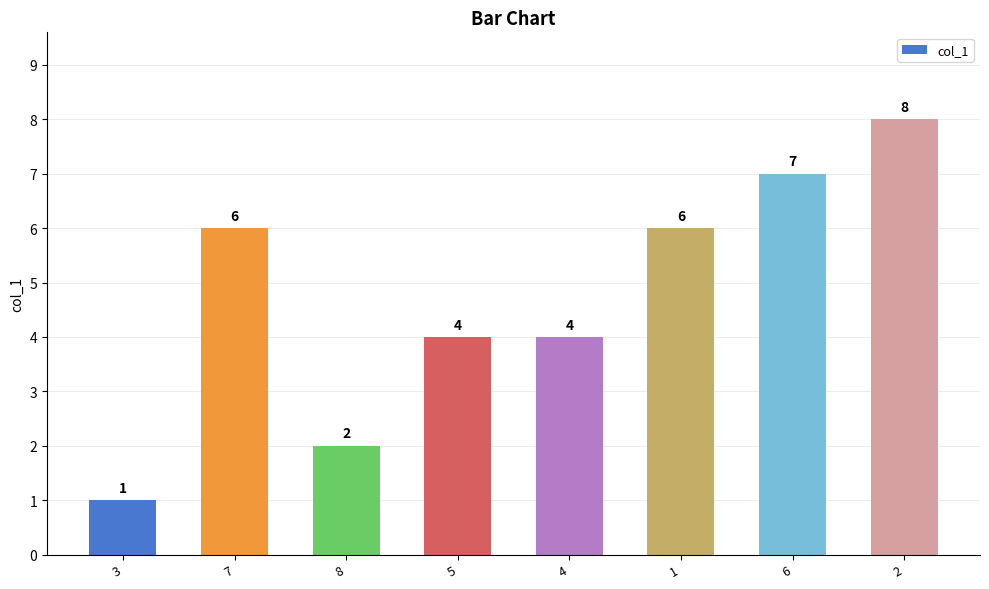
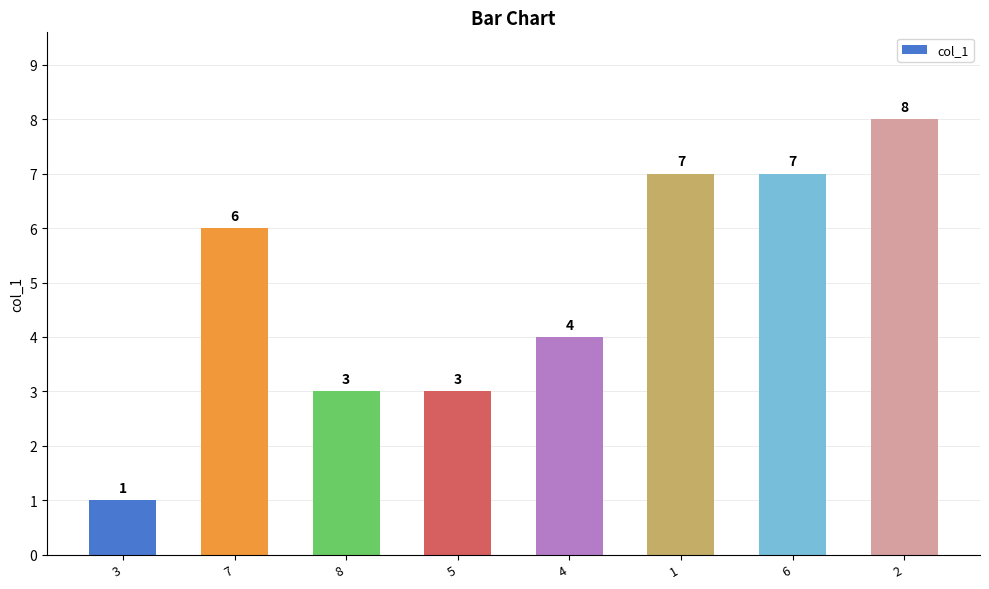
8: 2 -> 3
5: 4 -> 3
1: 6 -> 7
